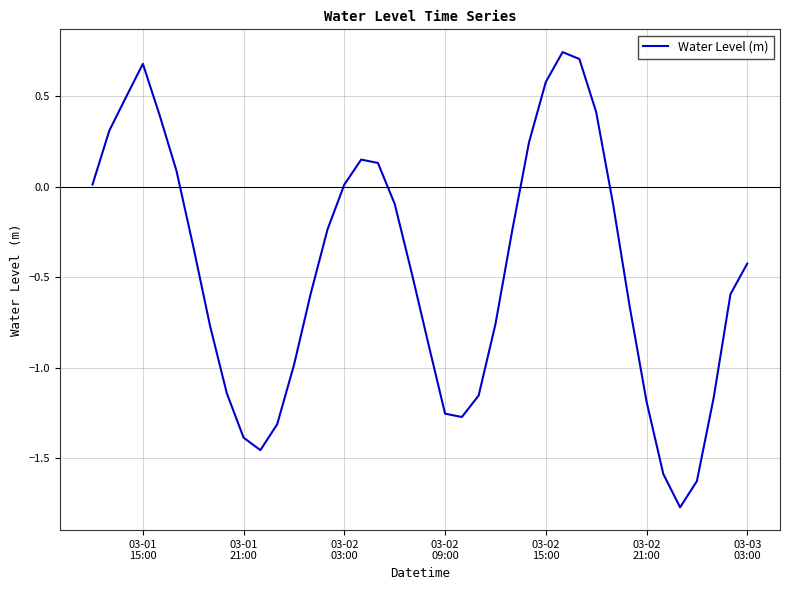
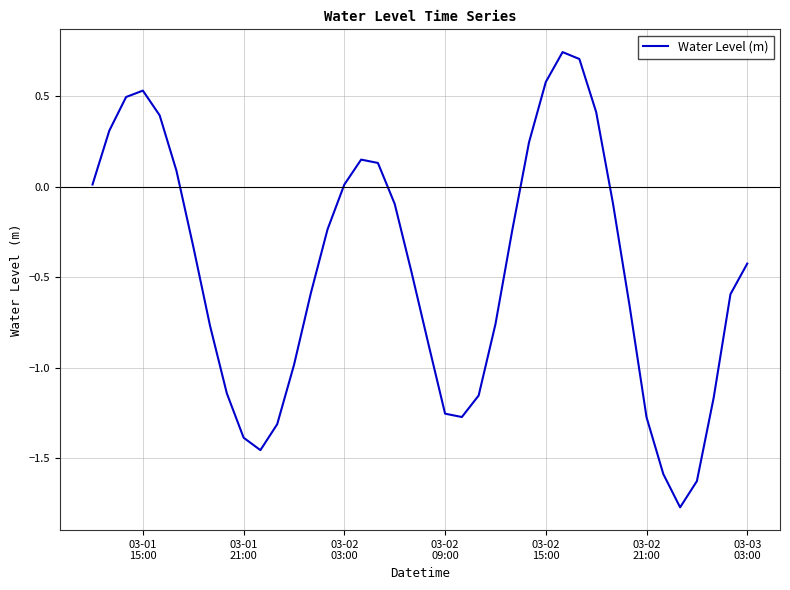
03-01 15:00: 0.68 -> 0.53
03-02 21:00: -1.19 -> -1.27
